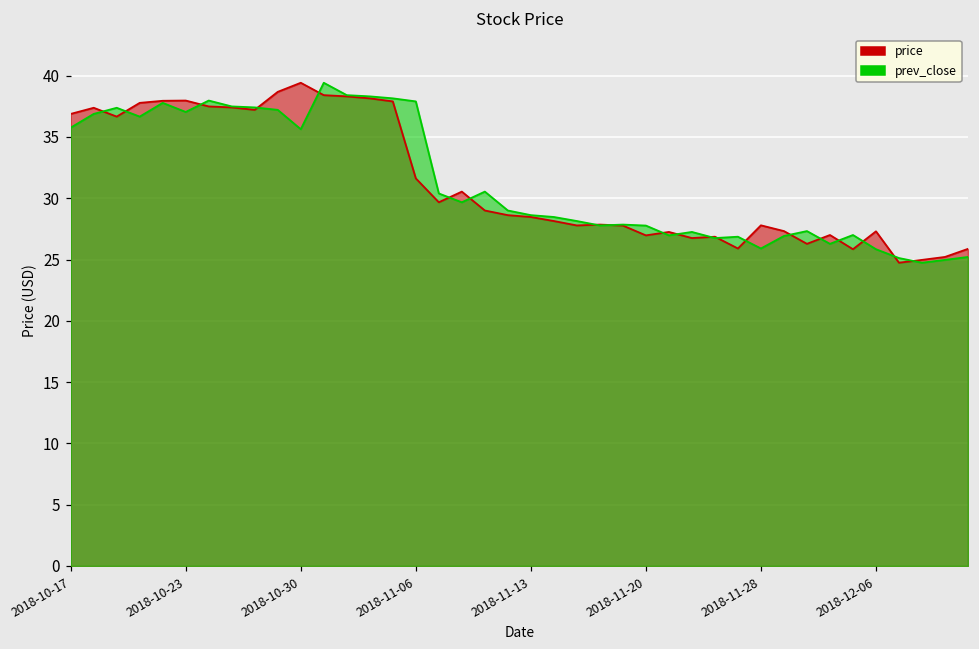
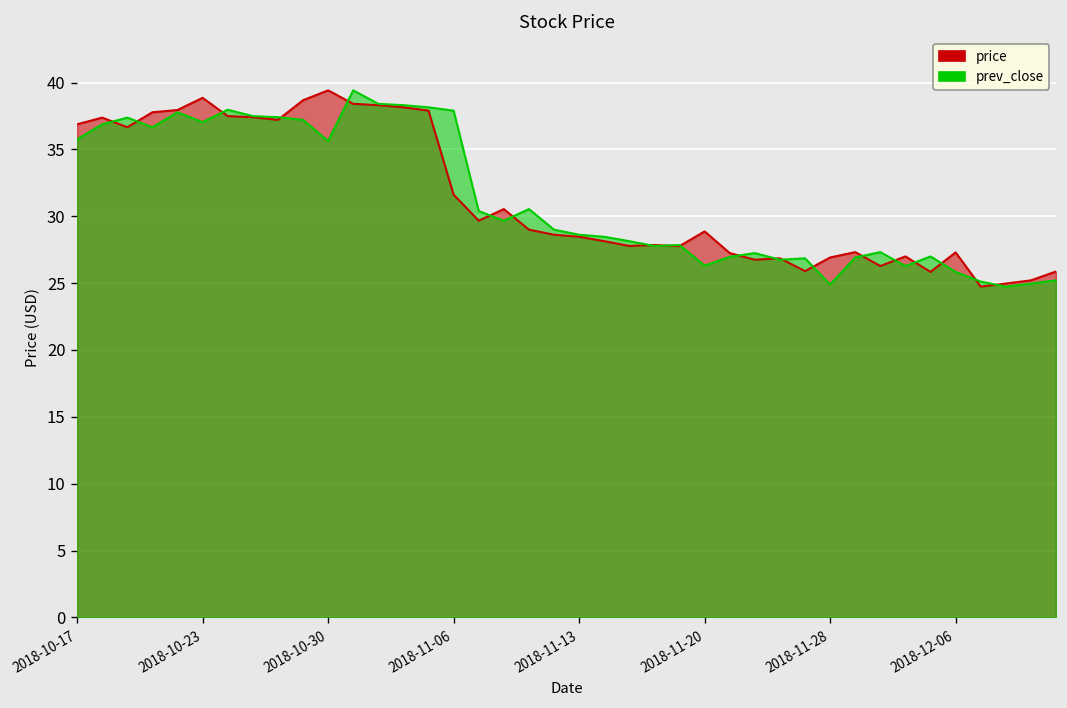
price, 2018-10-23: 38.0 -> 38.9
price, 2018-11-20: 27.0 -> 28.9
prev_close, 2018-11-20: 27.8 -> 26.3
price, 2018-11-28: 27.8 -> 26.9
prev_close, 2018-11-28: 25.9 -> 24.9
